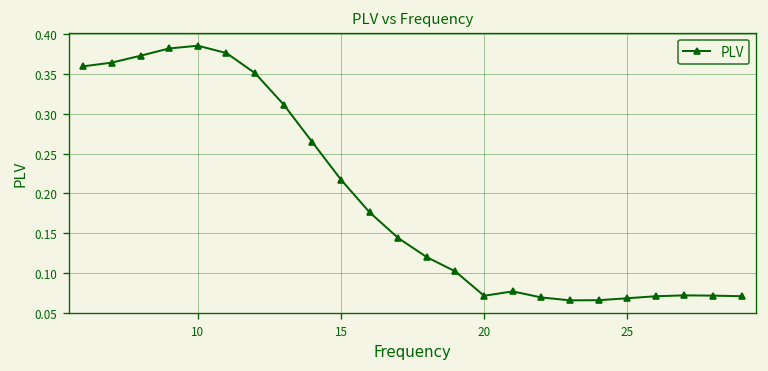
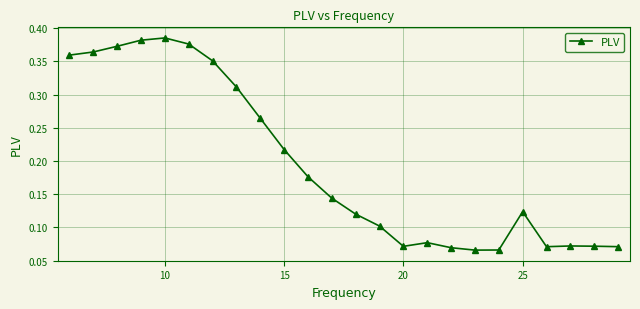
25: 0.07 -> 0.12
